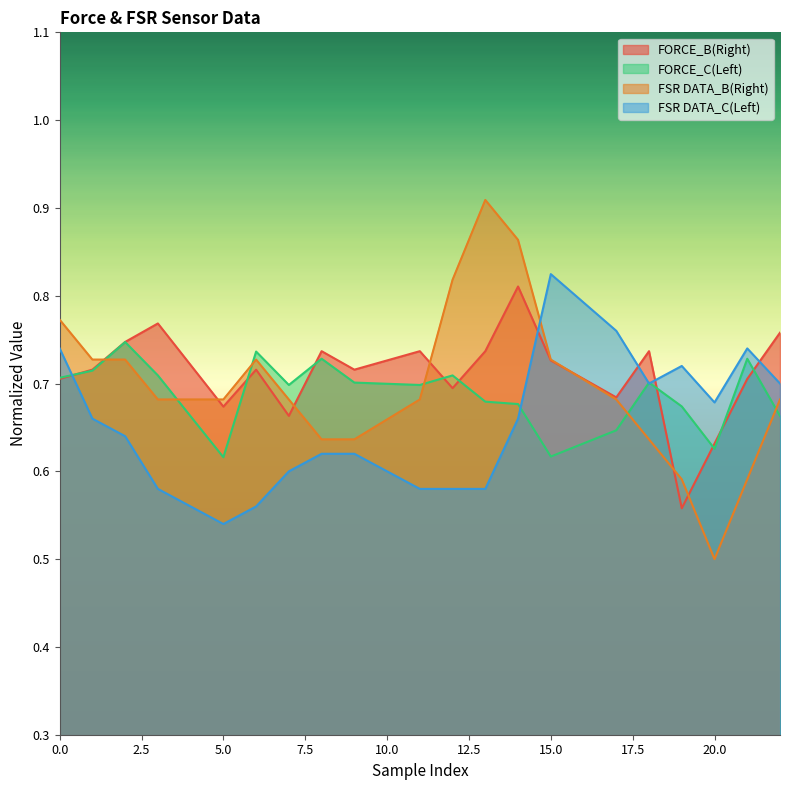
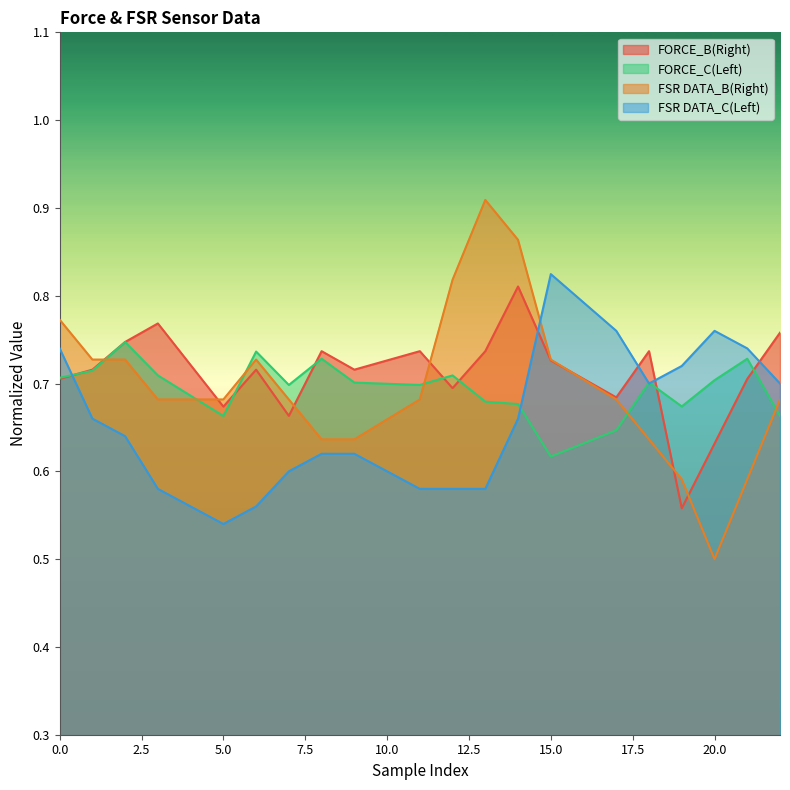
FORCE_C(Left), 5.0: 0.62 -> 0.66
FORCE_C(Left), 20.0: 0.63 -> 0.70
FSR DATA_C(Left), 20.0: 0.68 -> 0.76
